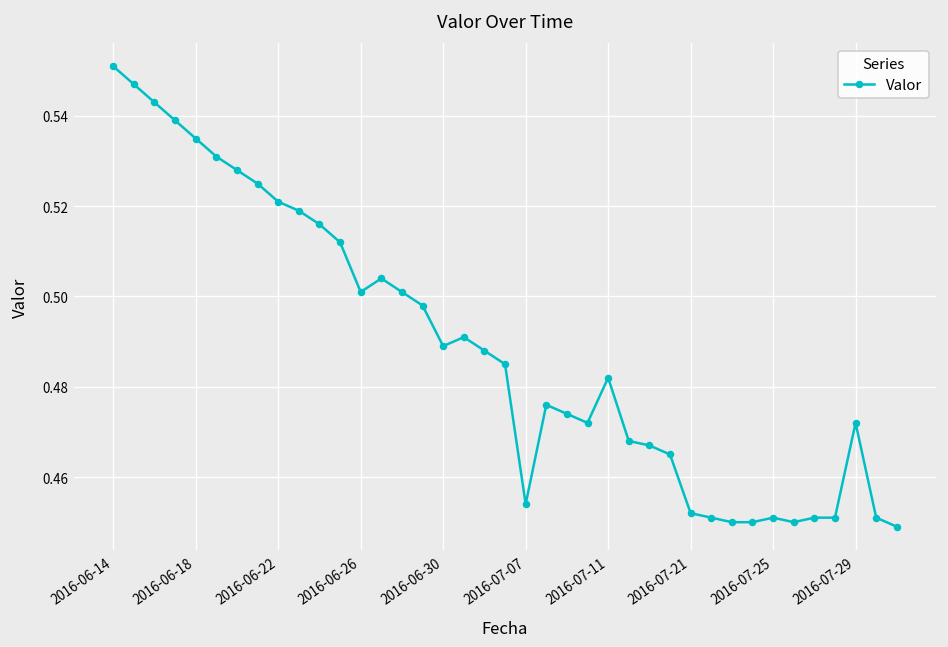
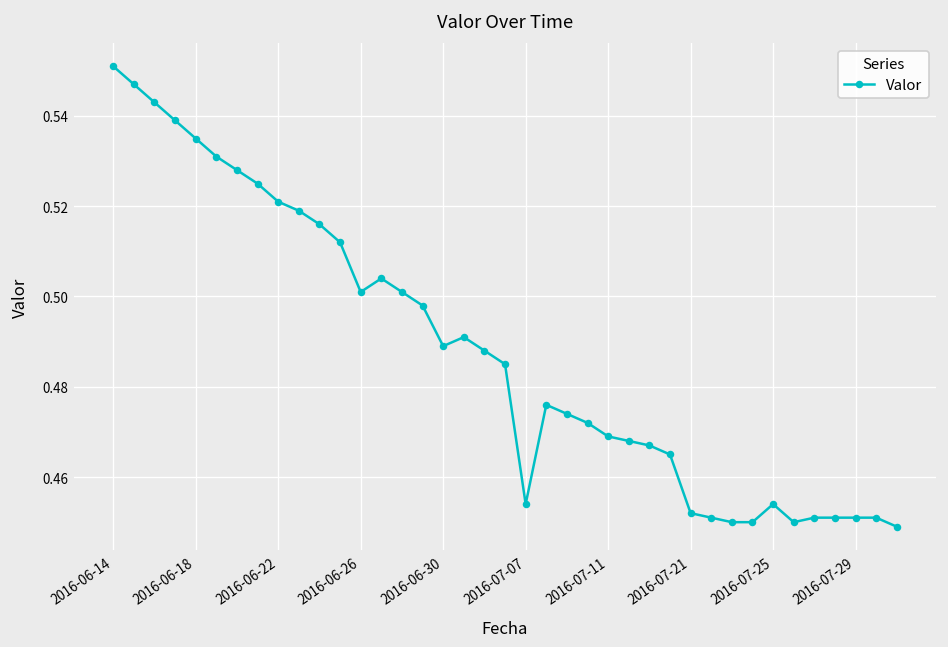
2016-07-11: 0.482 -> 0.469
2016-07-25: 0.451 -> 0.454
2016-07-29: 0.472 -> 0.451
